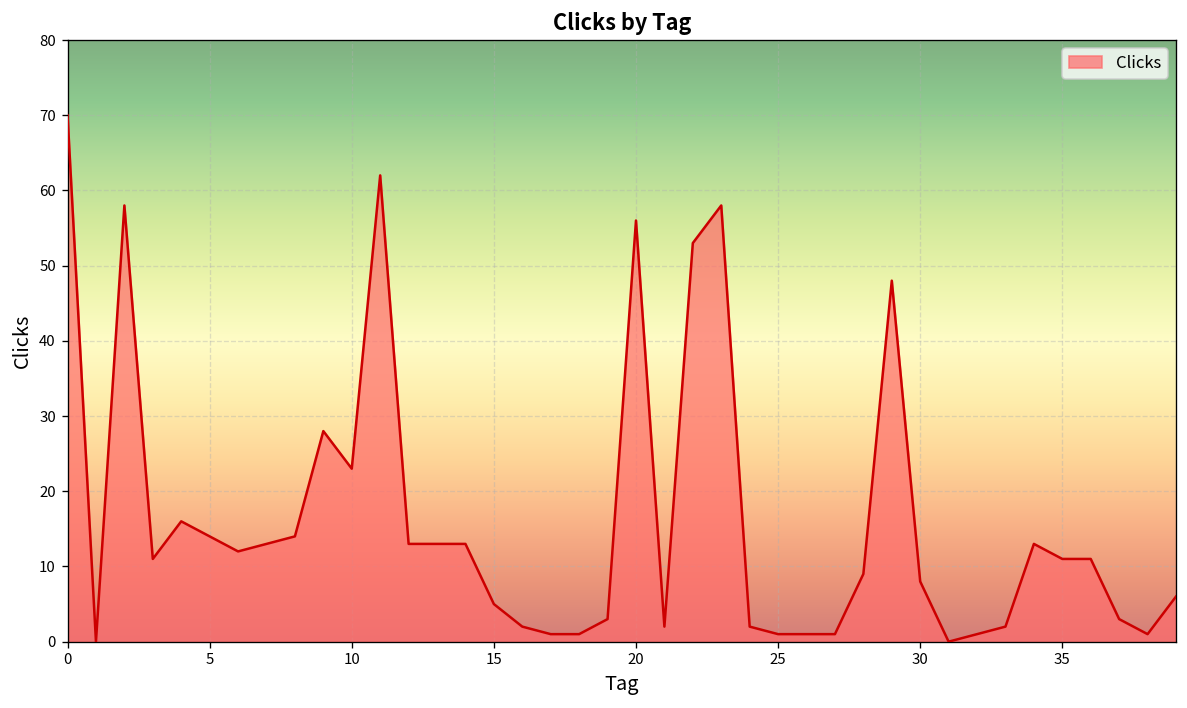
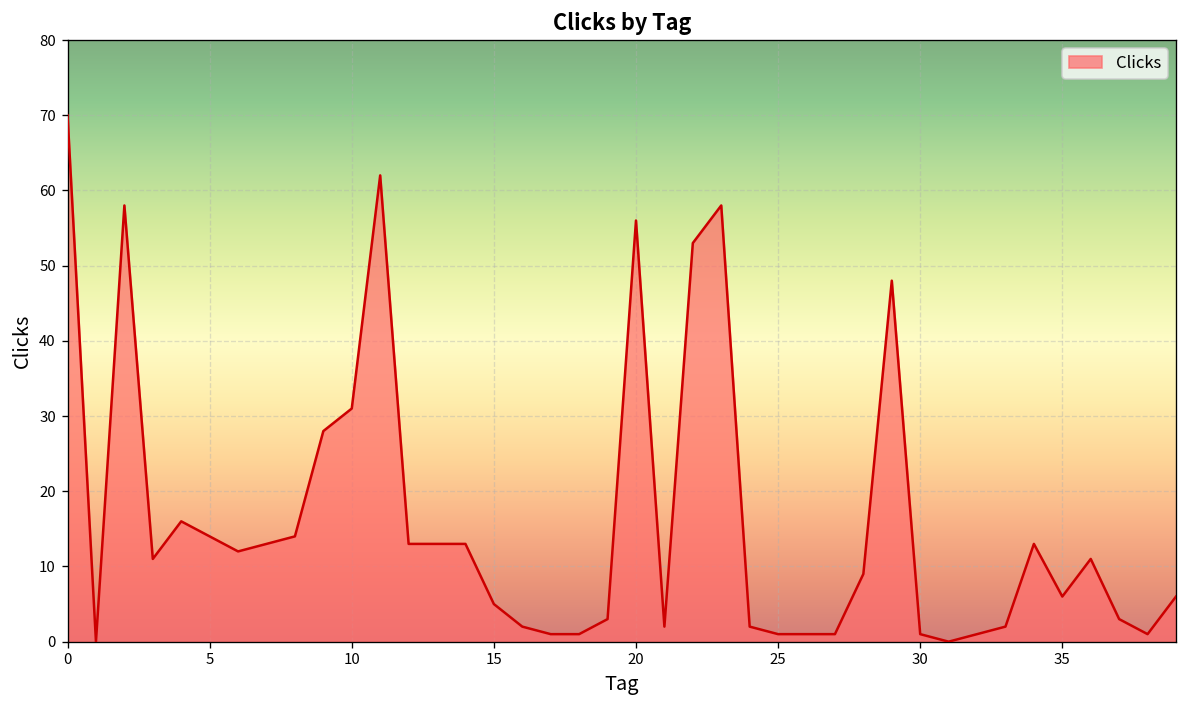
10: 23 -> 31
30: 8 -> 1
35: 11 -> 6
